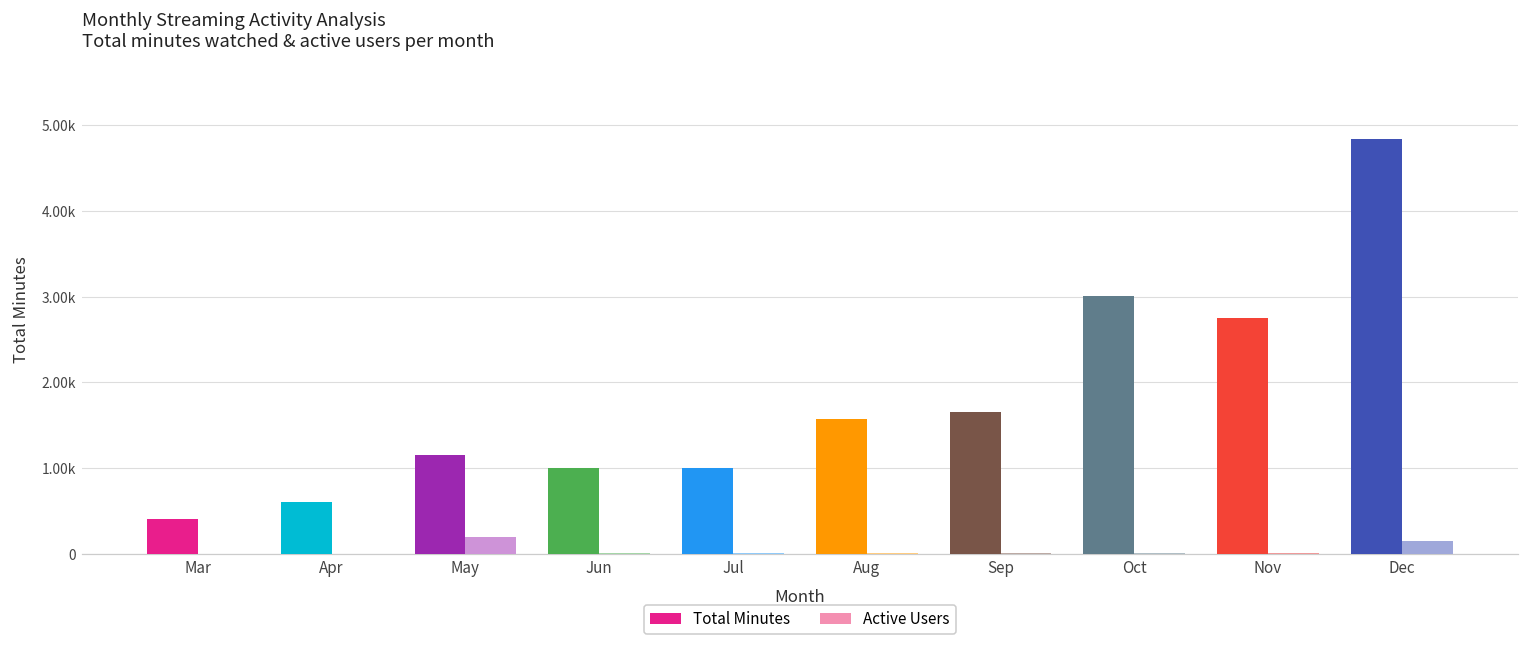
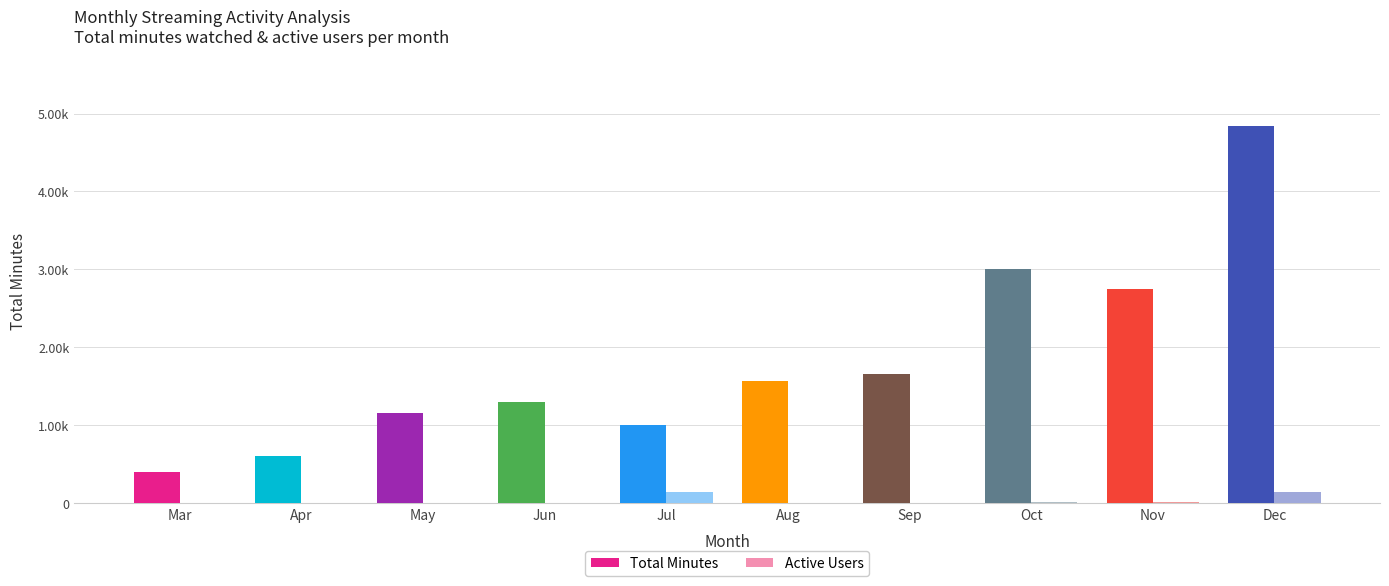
Active Users, May: 200 -> 0
Total Minutes, Jun: 1000 -> 1300
Active Users, Jul: 0 -> 100
